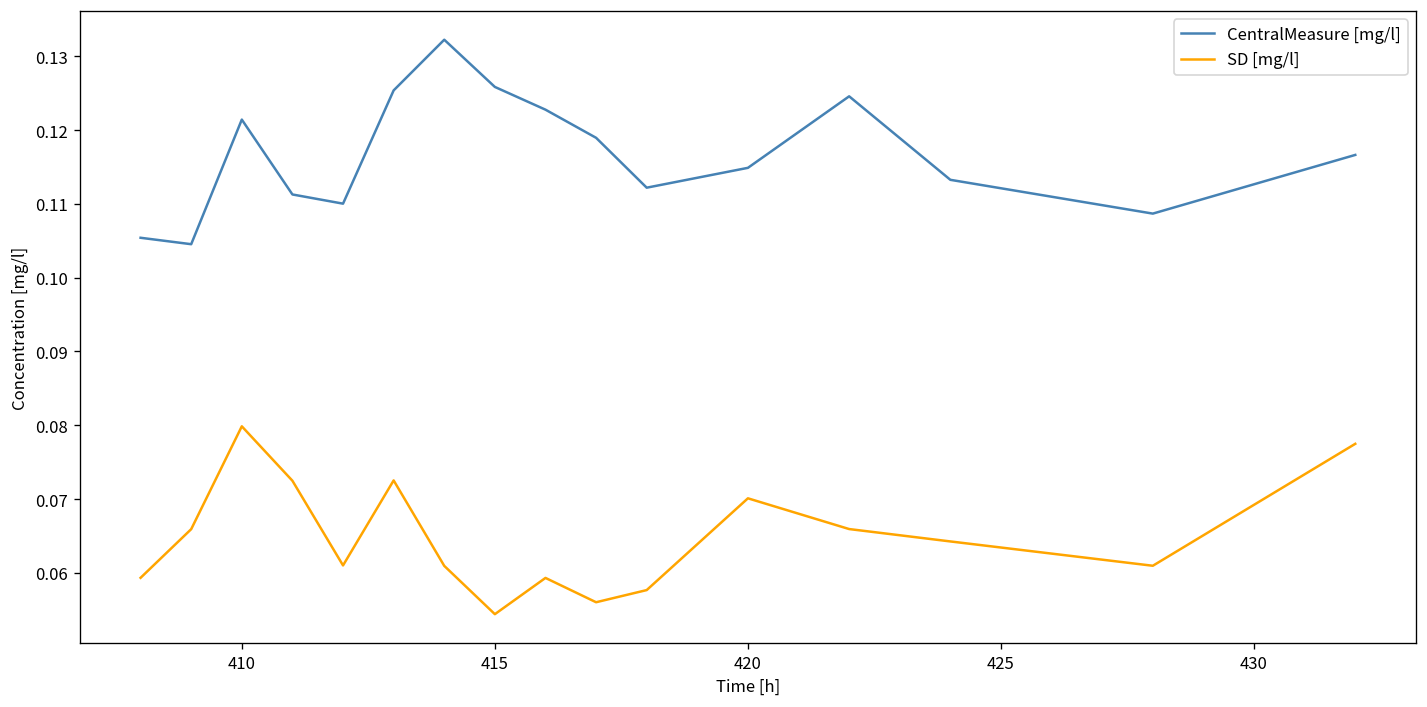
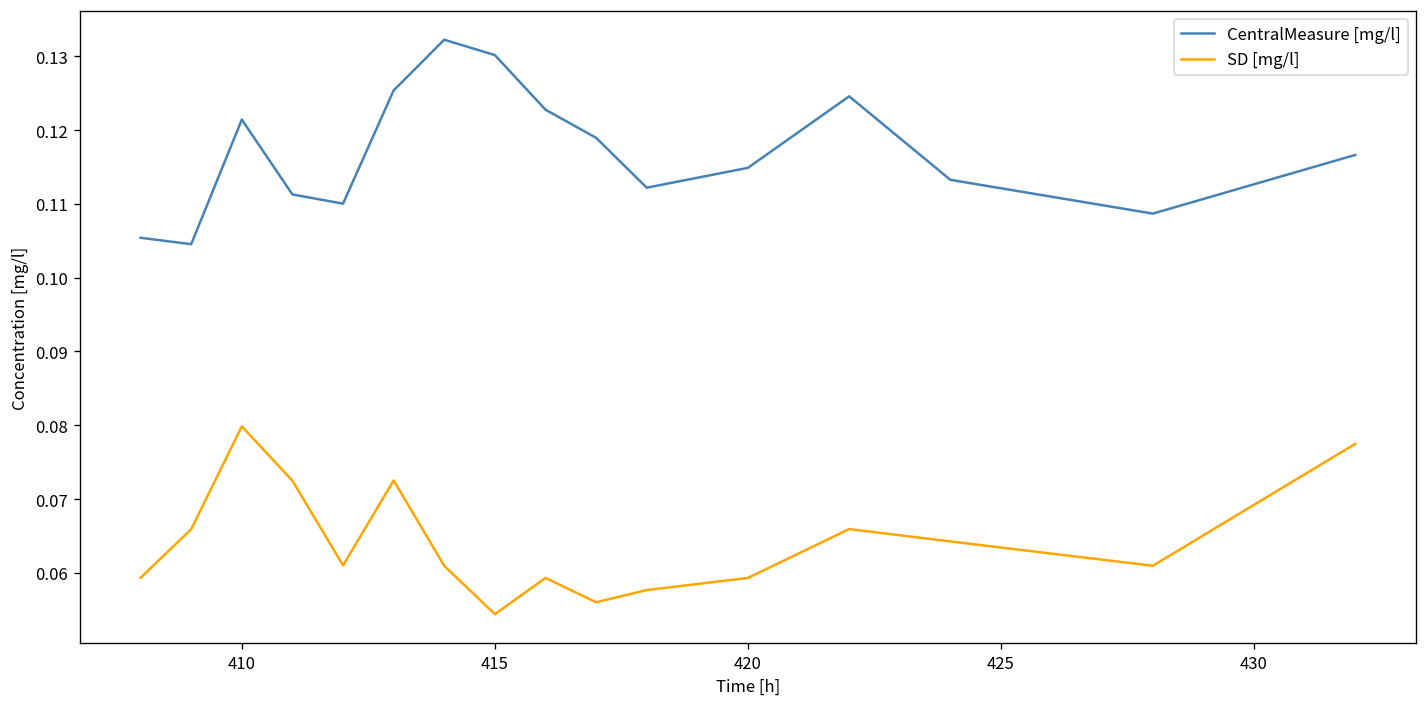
CentralMeasure [mg/l], 415: 0.126 -> 0.130
SD [mg/l], 420: 0.070 -> 0.059
